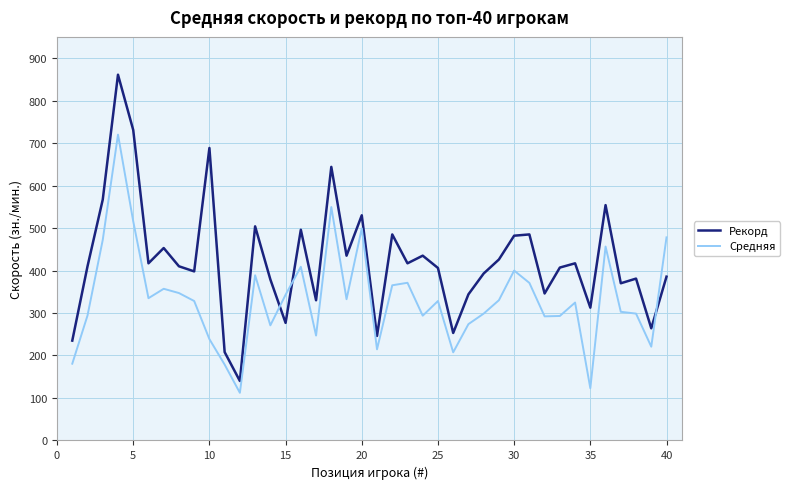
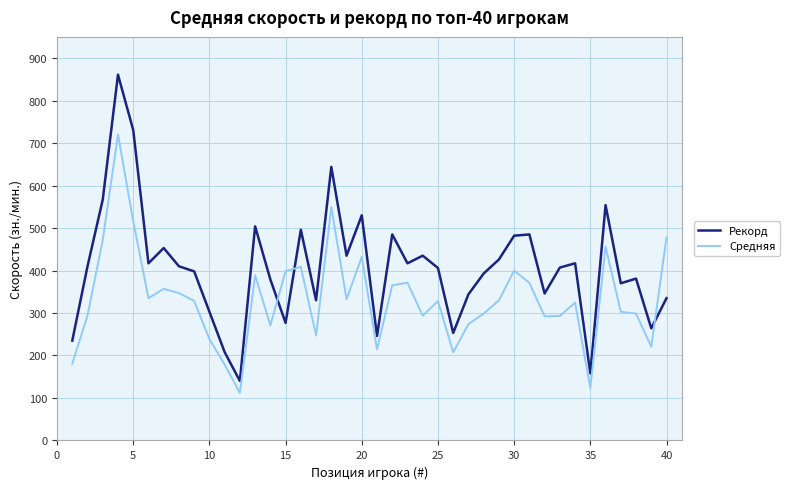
Рекорд, 10: 690 -> 300
Средняя, 15: 340 -> 400
Средняя, 20: 500 -> 430
Рекорд, 35: 310 -> 160
Рекорд, 40: 390 -> 340
